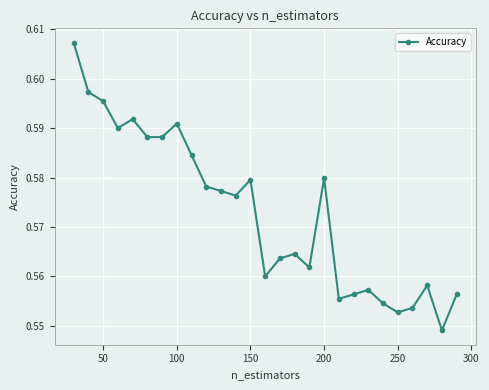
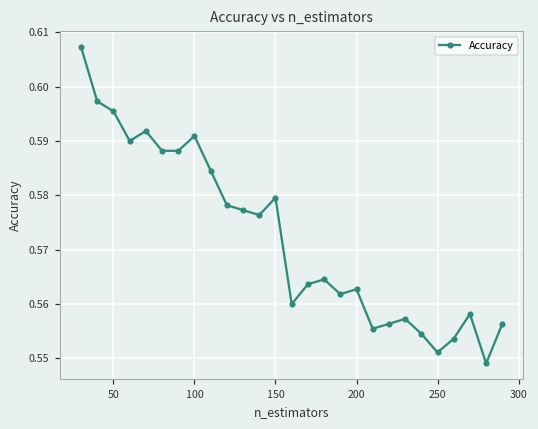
200: 0.580 -> 0.563
250: 0.553 -> 0.551
